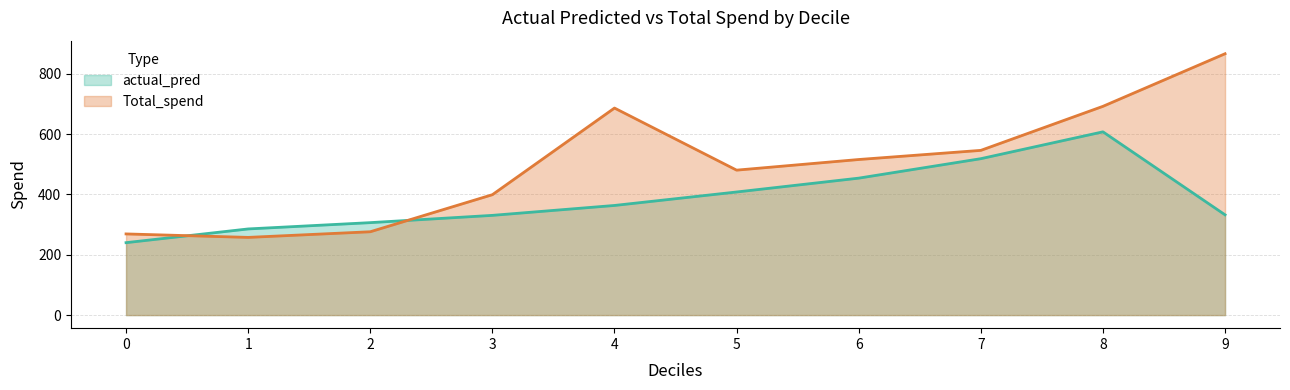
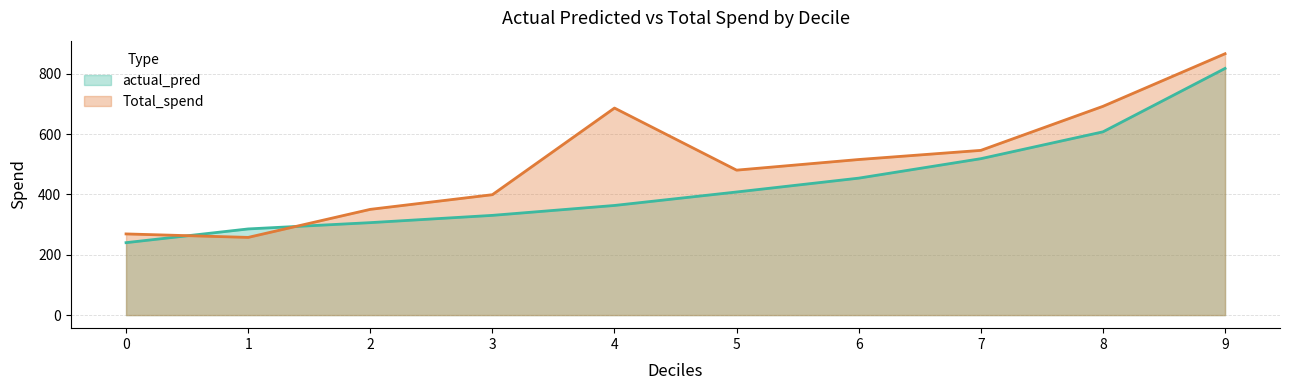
Total_spend, 2: 280 -> 350
actual_pred, 9: 330 -> 820
